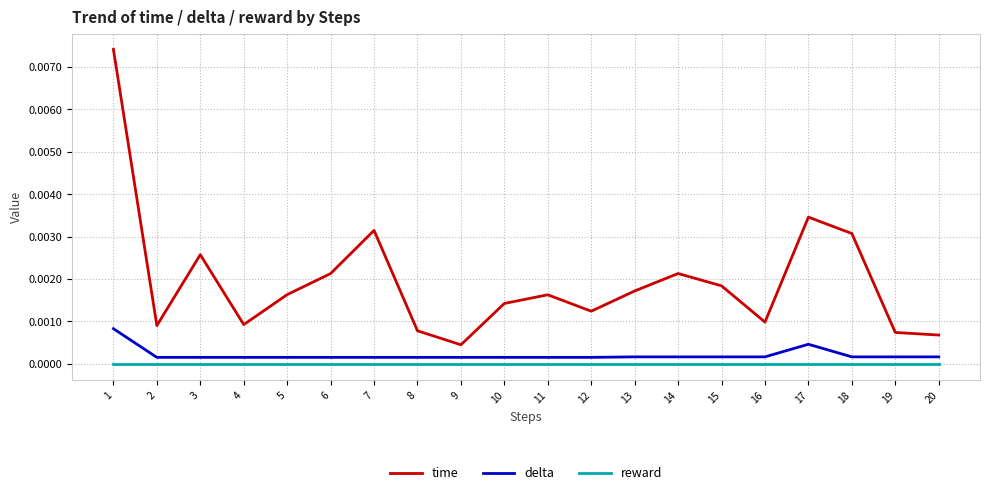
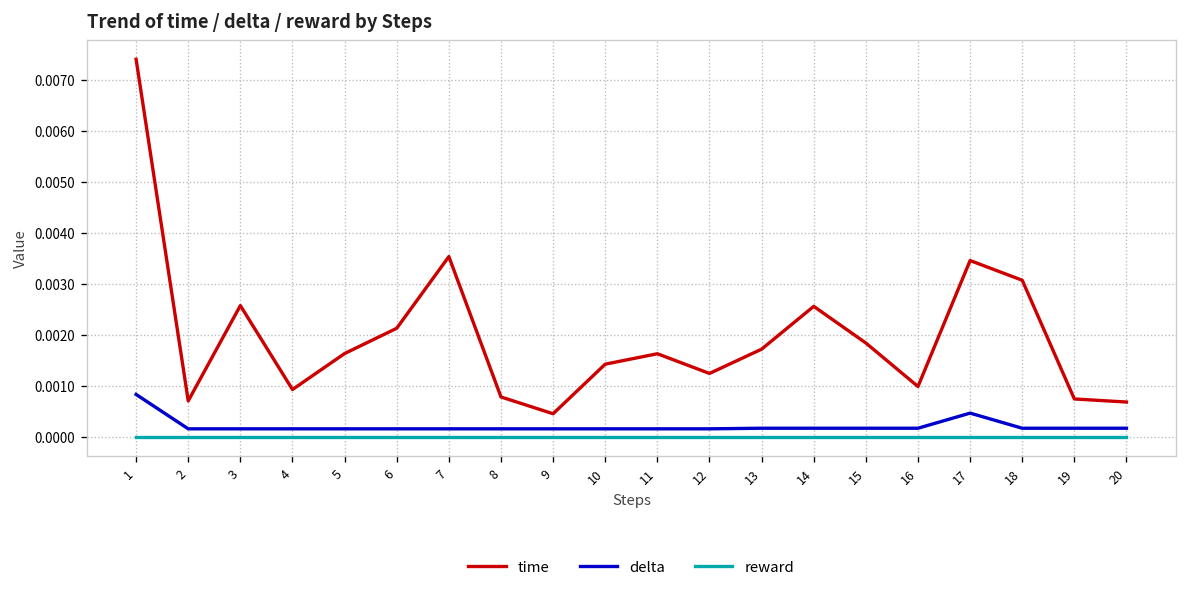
time, 2: 0.0009 -> 0.0007
time, 7: 0.0031 -> 0.0035
time, 14: 0.0021 -> 0.0026
